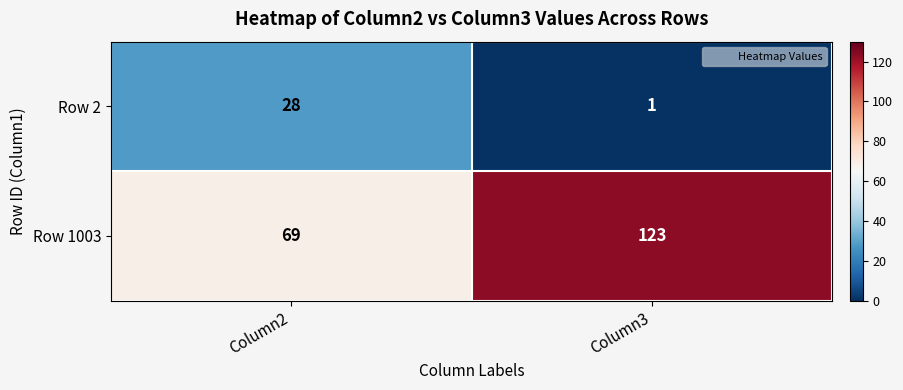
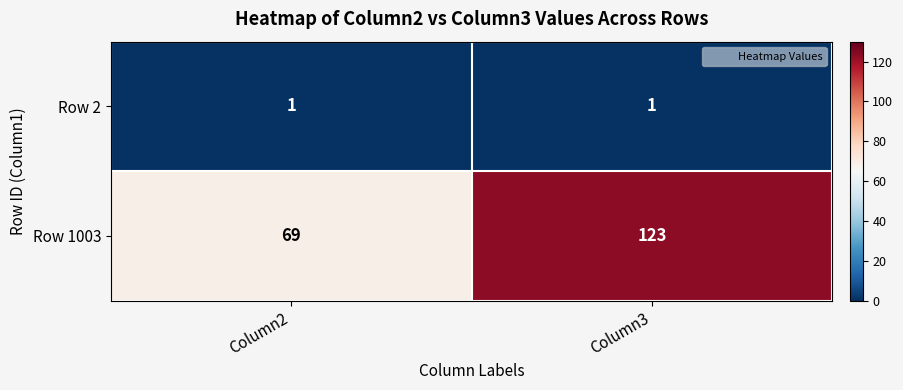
Row 2, Column2: 28 -> 1
